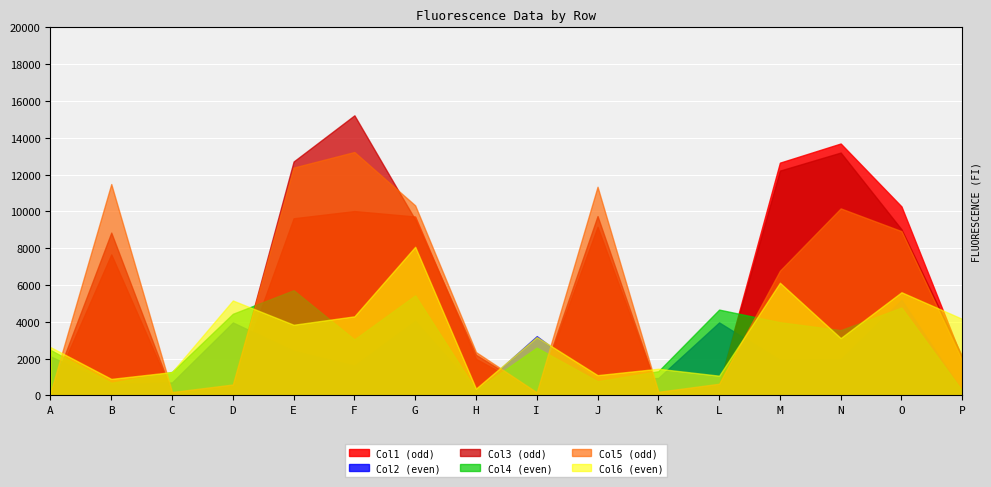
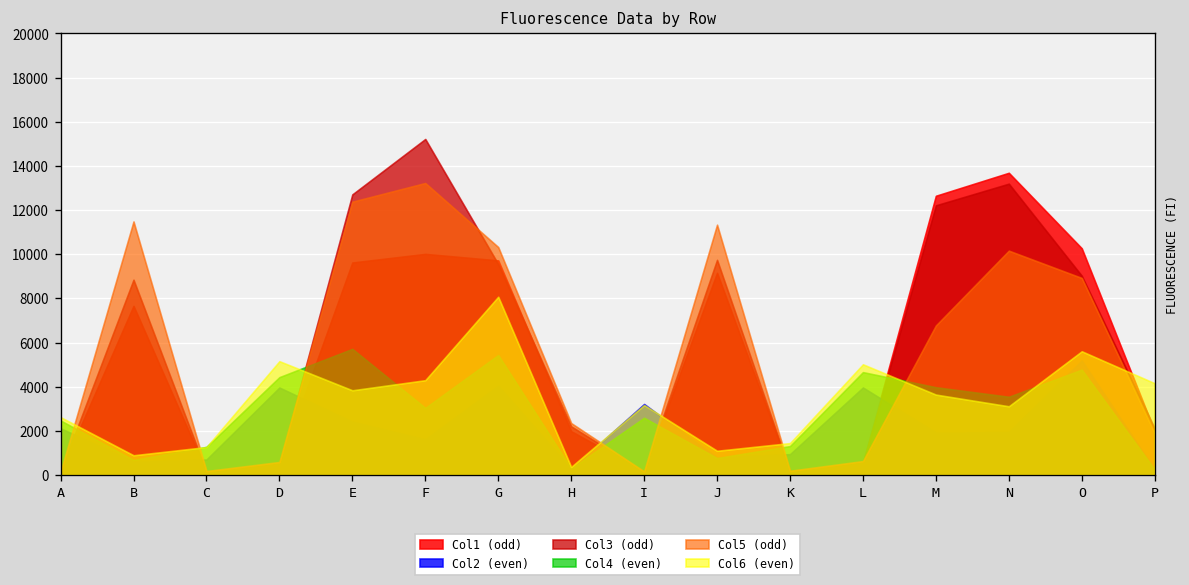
Col6 (even), L: 1100 -> 5000
Col6 (even), M: 6100 -> 3600
